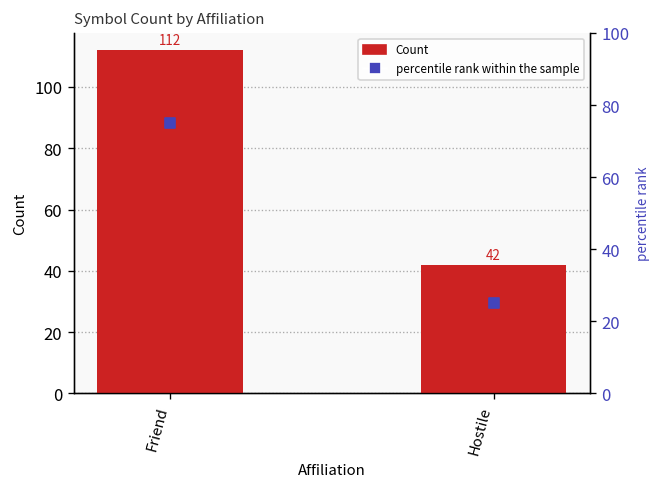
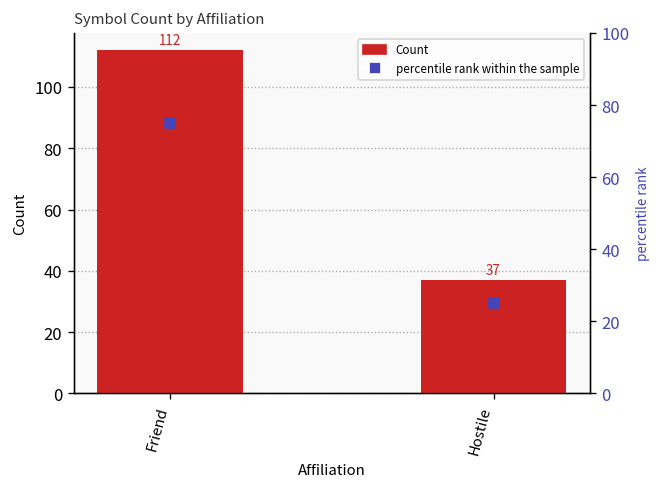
Count, Hostile: 42 -> 37
